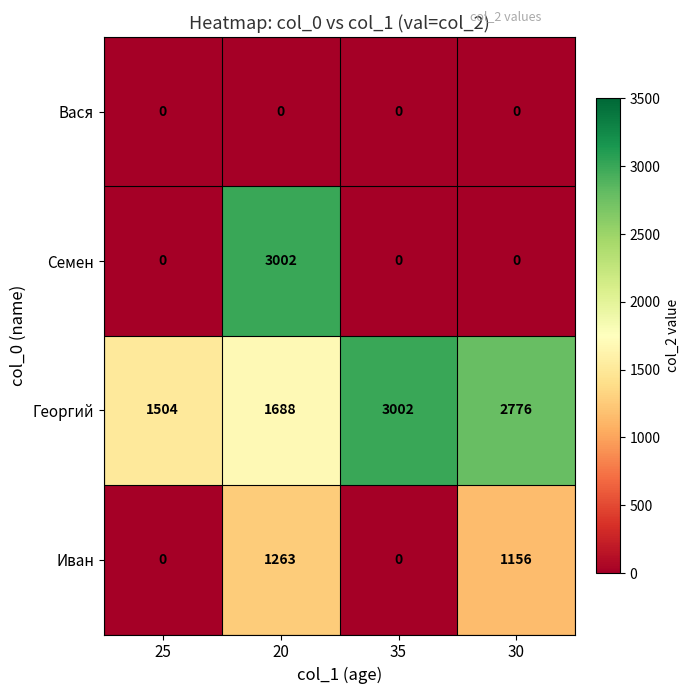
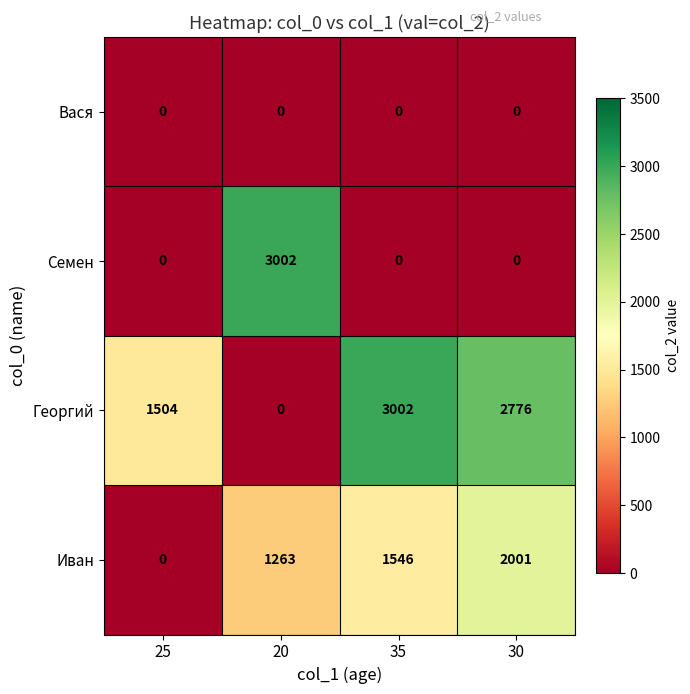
Георгий, 20: 1688 -> 0
Иван, 35: 0 -> 1546
Иван, 30: 1156 -> 2001
